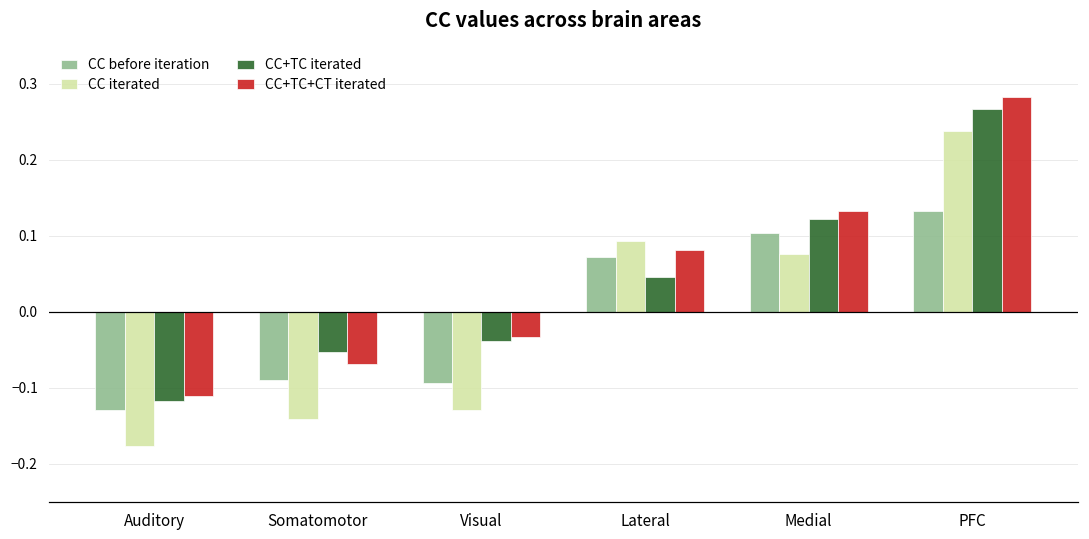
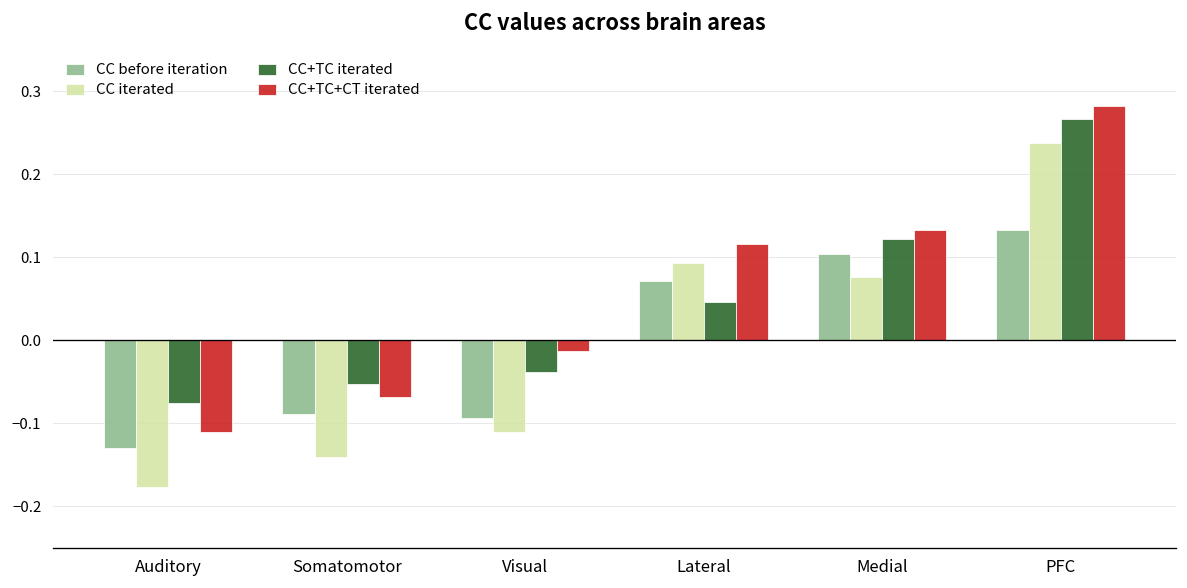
CC+TC iterated, Auditory: -0.12 -> -0.08
CC iterated, Visual: -0.13 -> -0.11
CC+TC+CT iterated, Visual: -0.03 -> -0.01
CC+TC+CT iterated, Lateral: 0.08 -> 0.12
